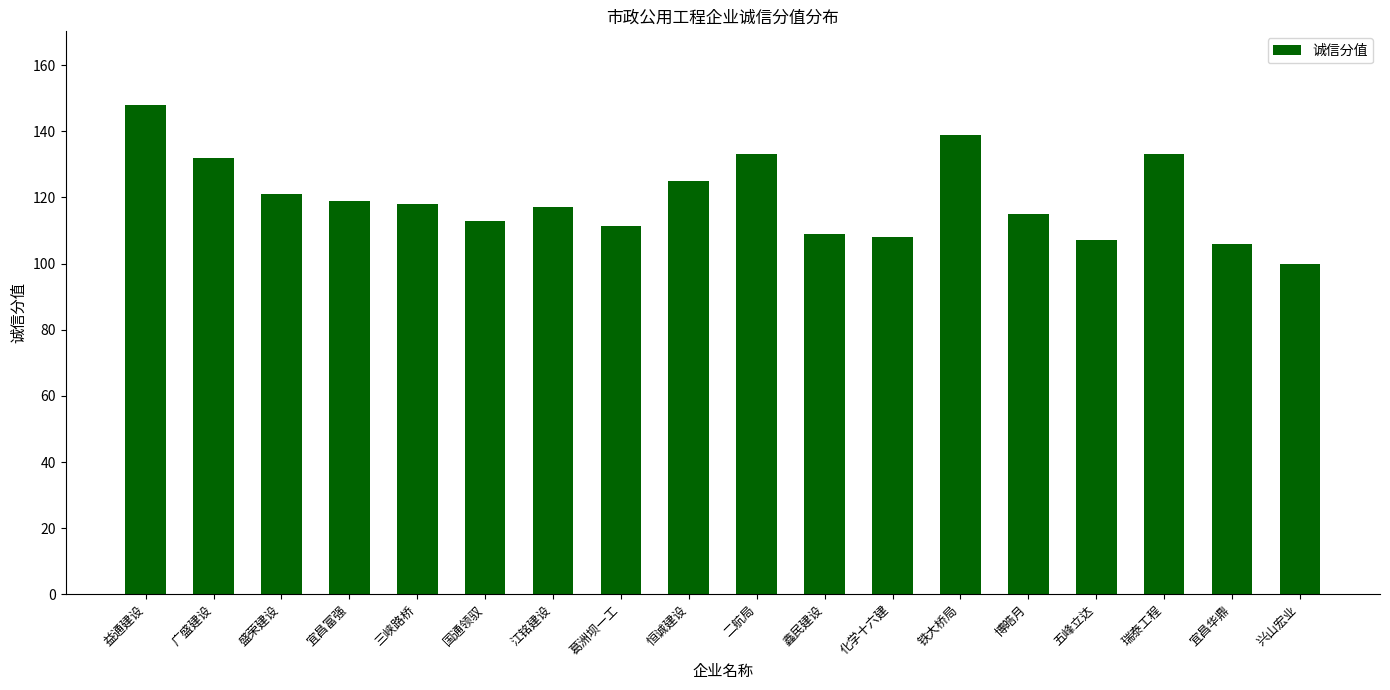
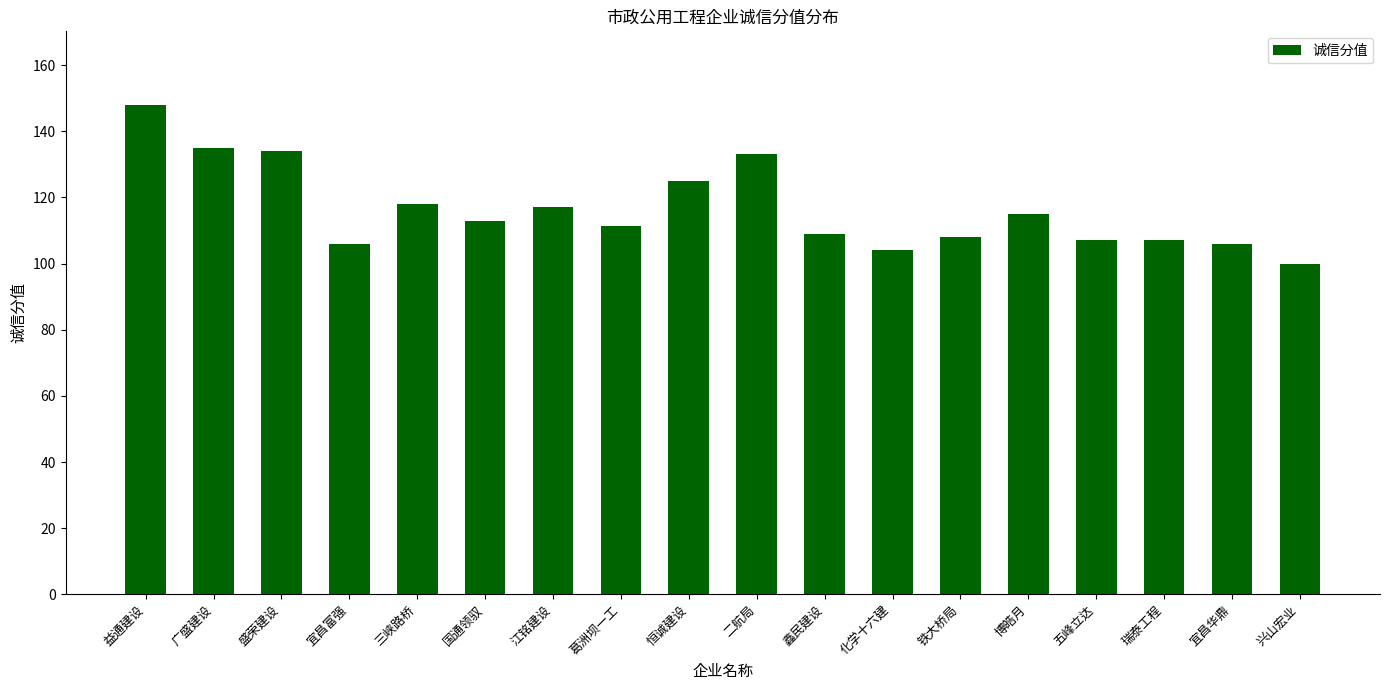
广盛建设: 132 -> 135
盛荣建设: 121 -> 134
宜昌富强: 119 -> 106
化学十六建: 108 -> 104
铁大桥局: 139 -> 108
瑞泰工程: 133 -> 107
